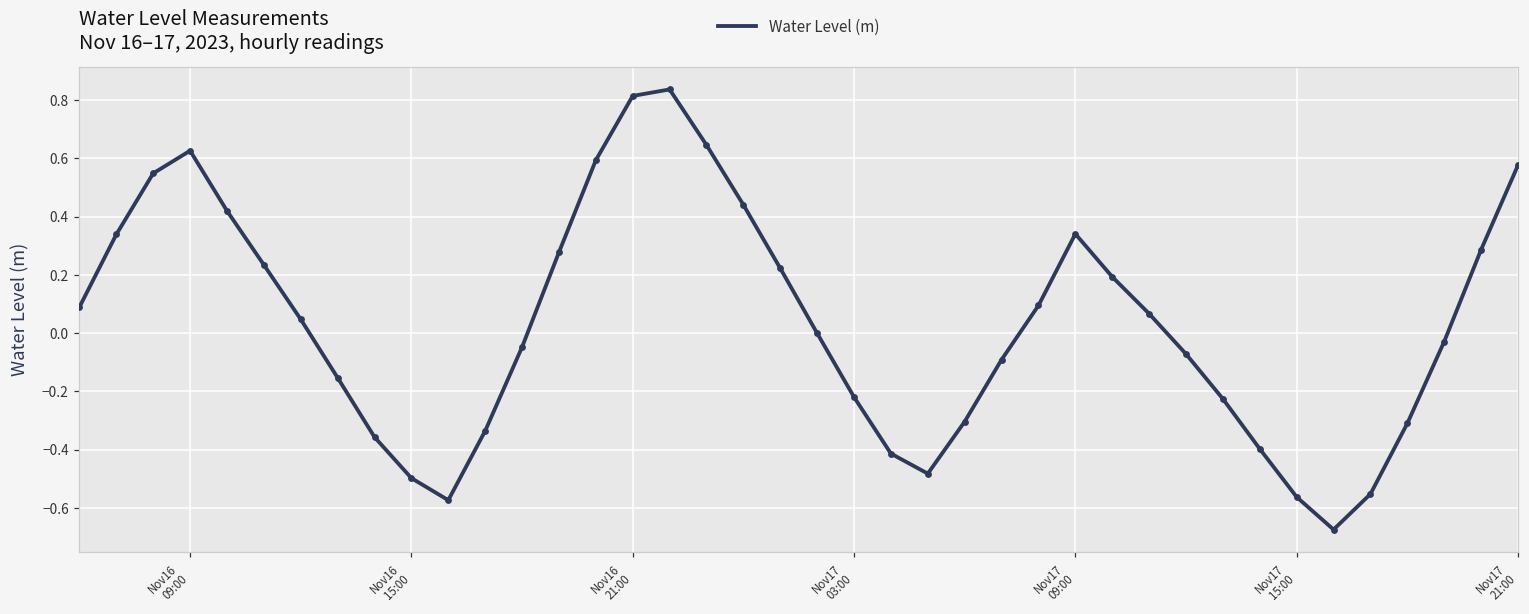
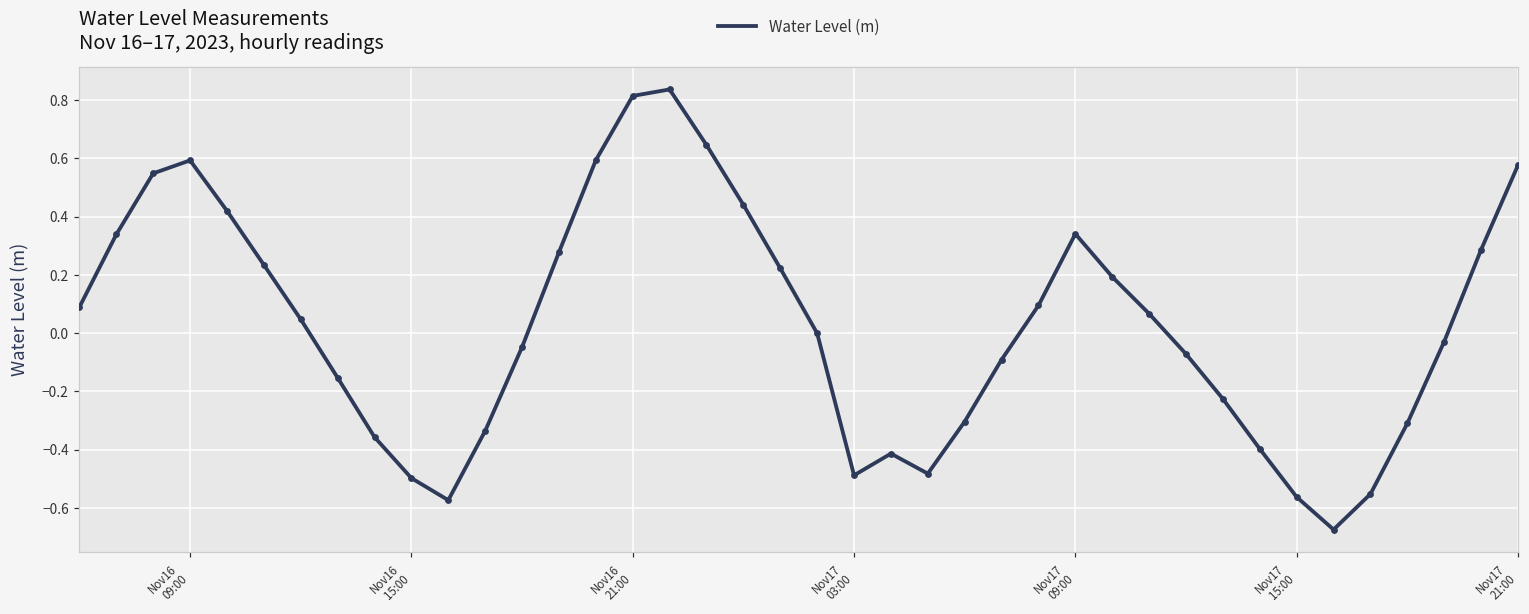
Nov16 09:00: 0.63 -> 0.59
Nov17 03:00: -0.22 -> -0.49
